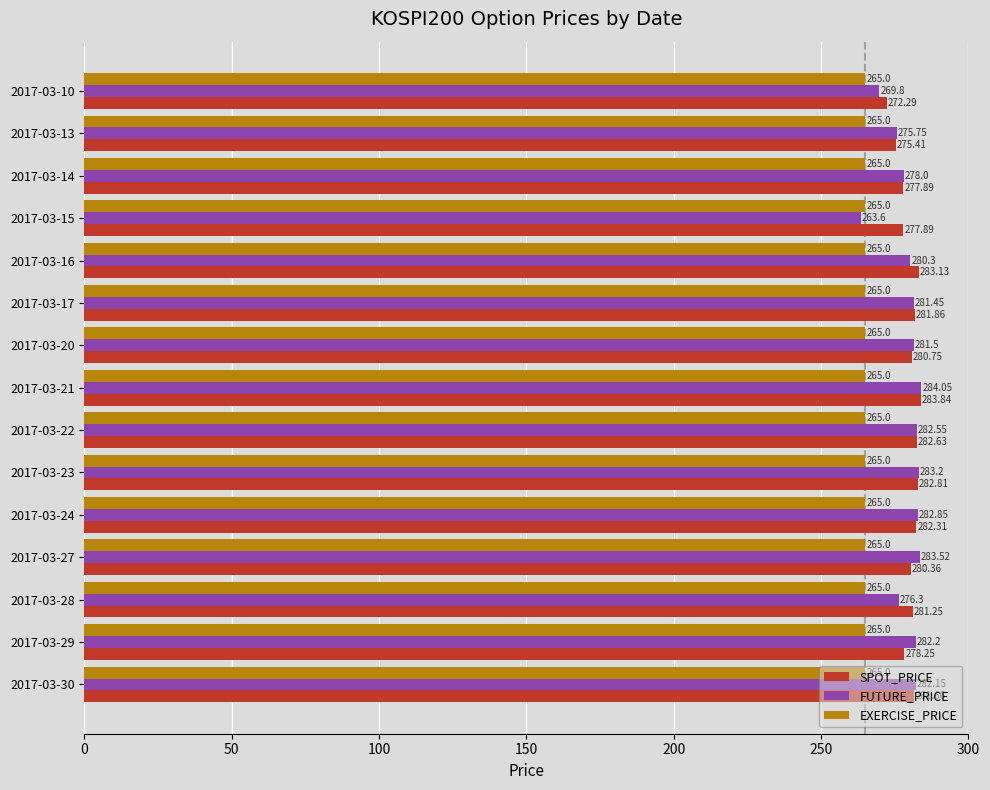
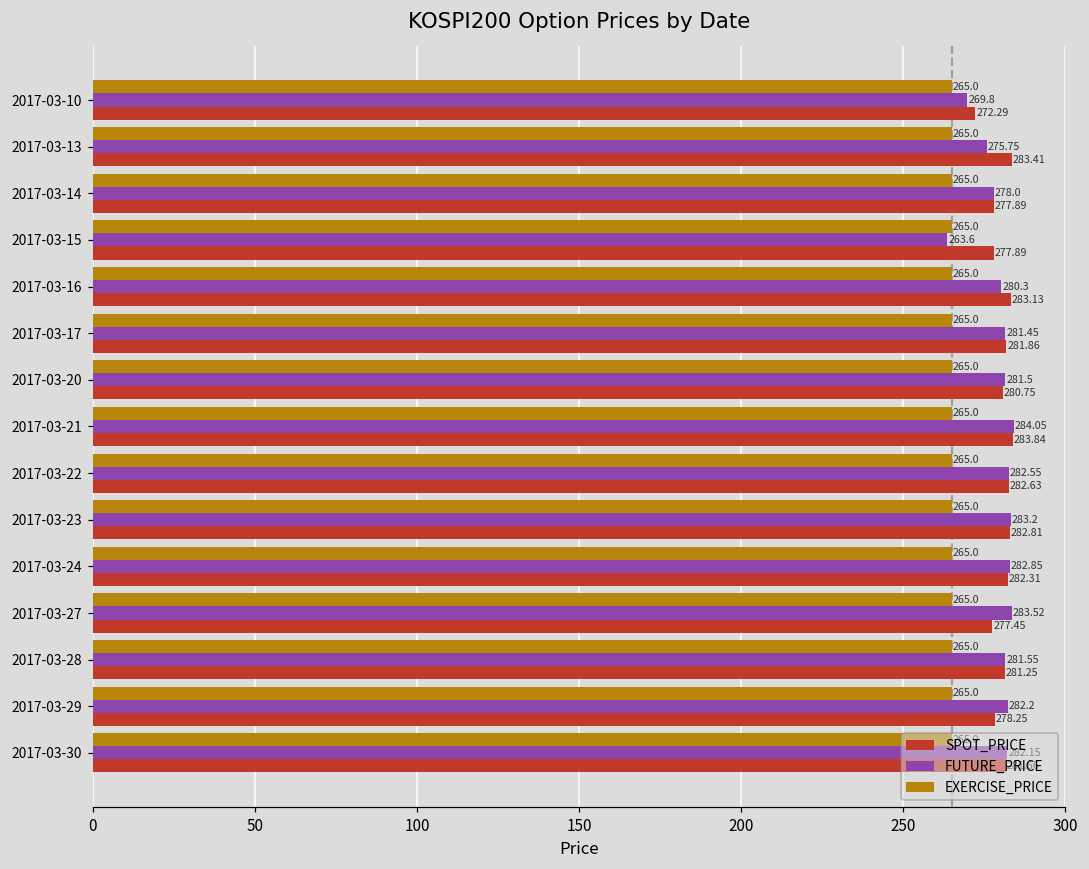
SPOT_PRICE, 2017-03-13: 275.41 -> 283.41
SPOT_PRICE, 2017-03-27: 280.36 -> 277.45
FUTURE_PRICE, 2017-03-28: 276.3 -> 281.55
